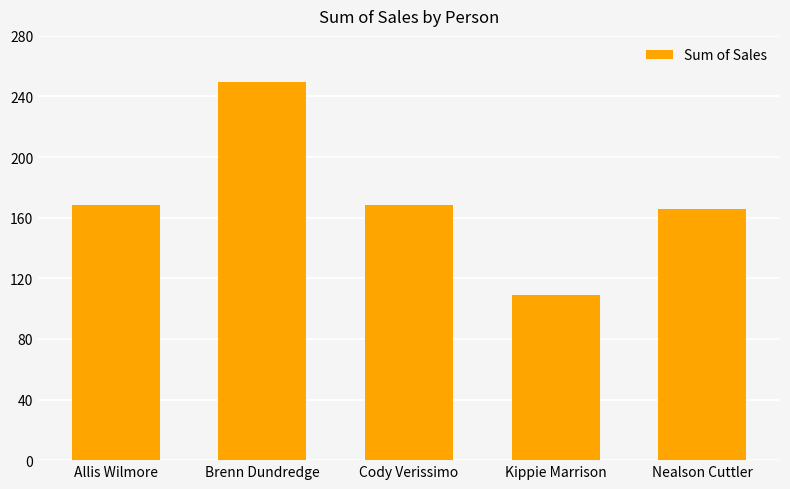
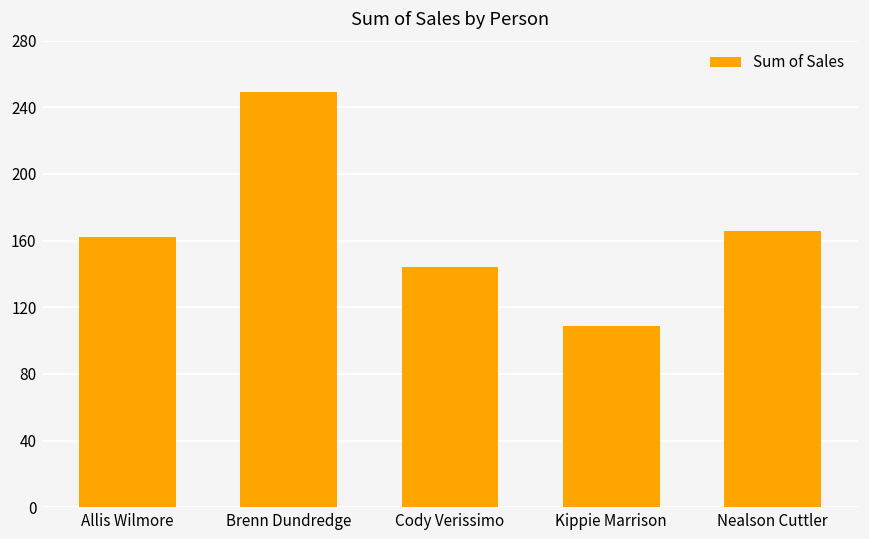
Allis Wilmore: 168 -> 162
Cody Verissimo: 168 -> 144
